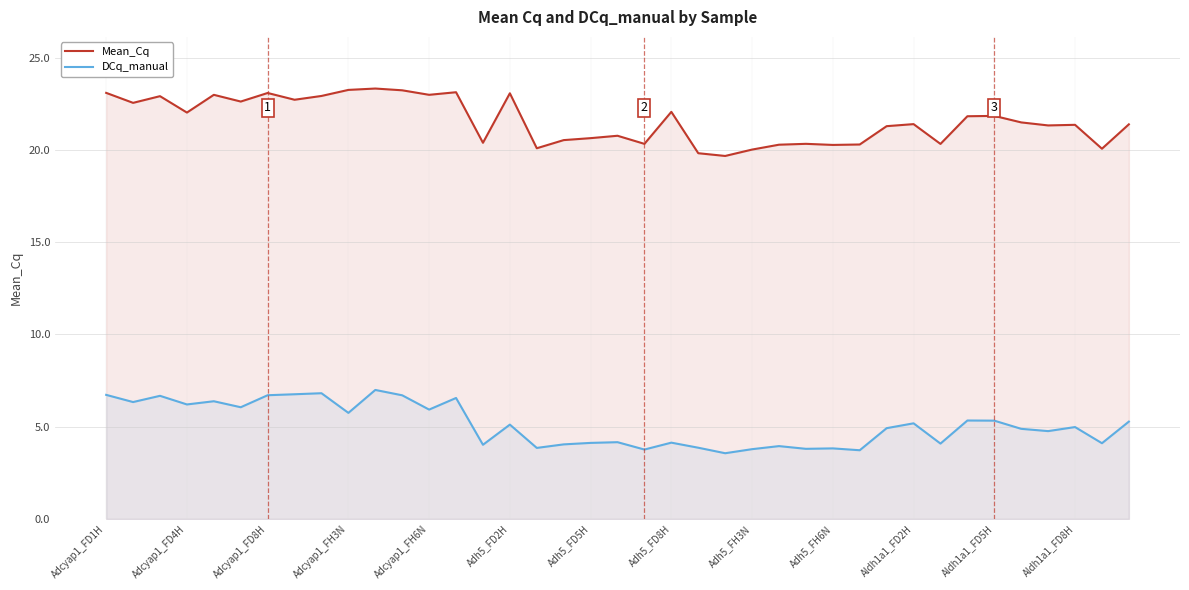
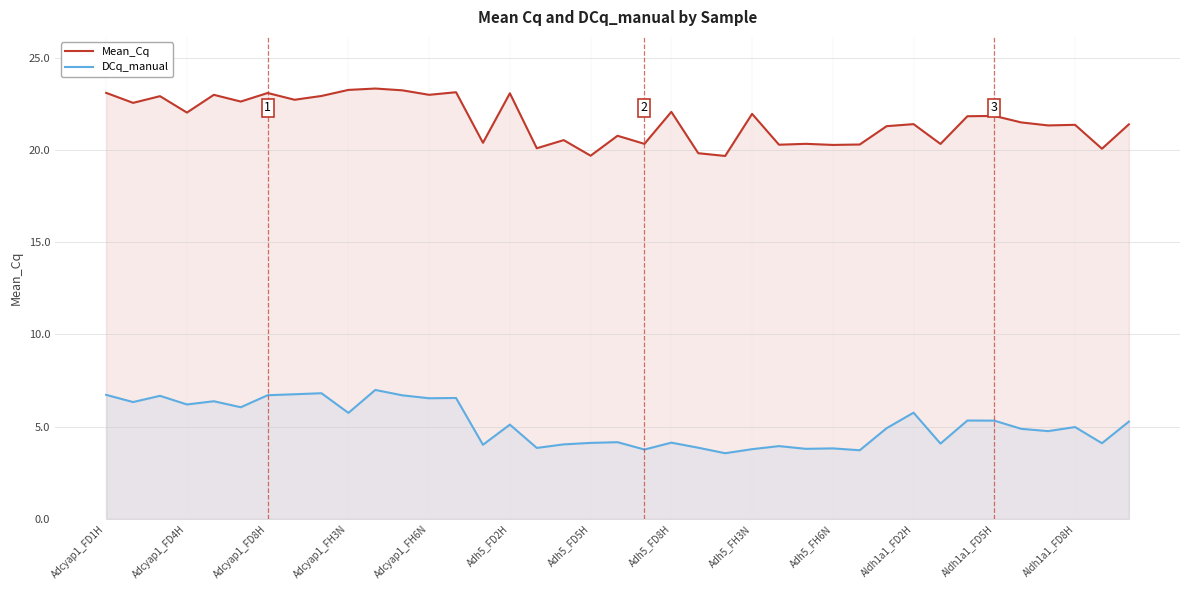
DCq_manual, Adcyap1_FH6N: 5.9 -> 6.5
Mean_Cq, Adh5_FD5H: 20.6 -> 19.7
Mean_Cq, Adh5_FH3N: 20.0 -> 22.0
DCq_manual, Aldh1a1_FD2H: 5.2 -> 5.8
